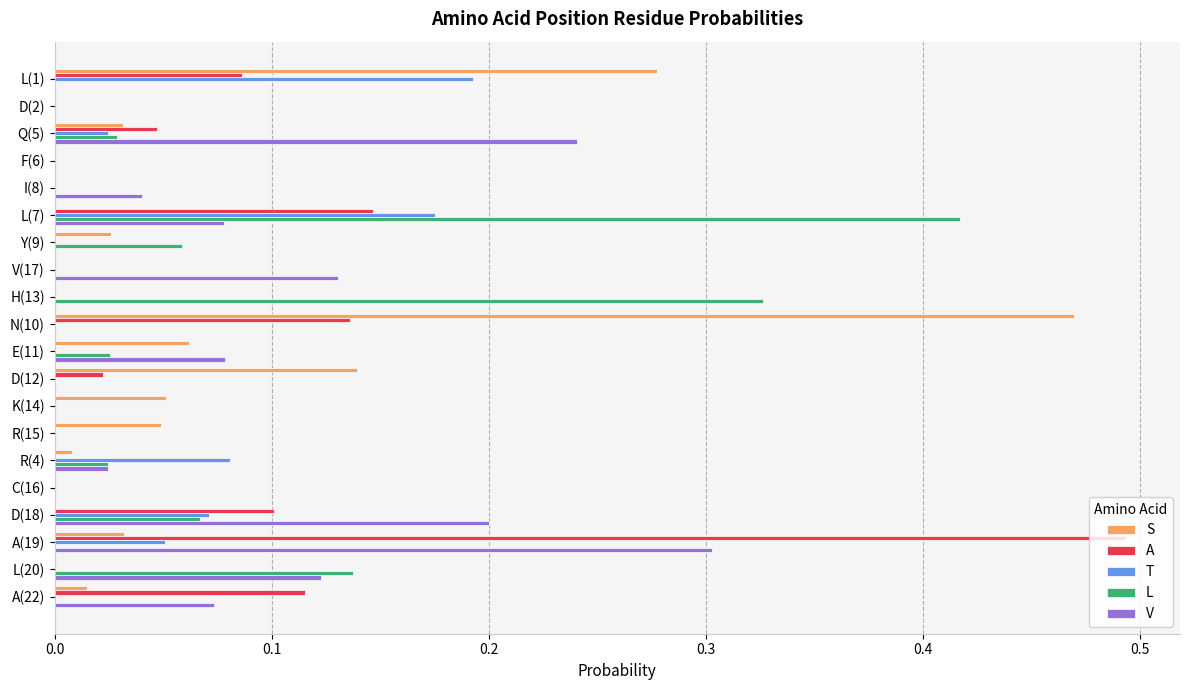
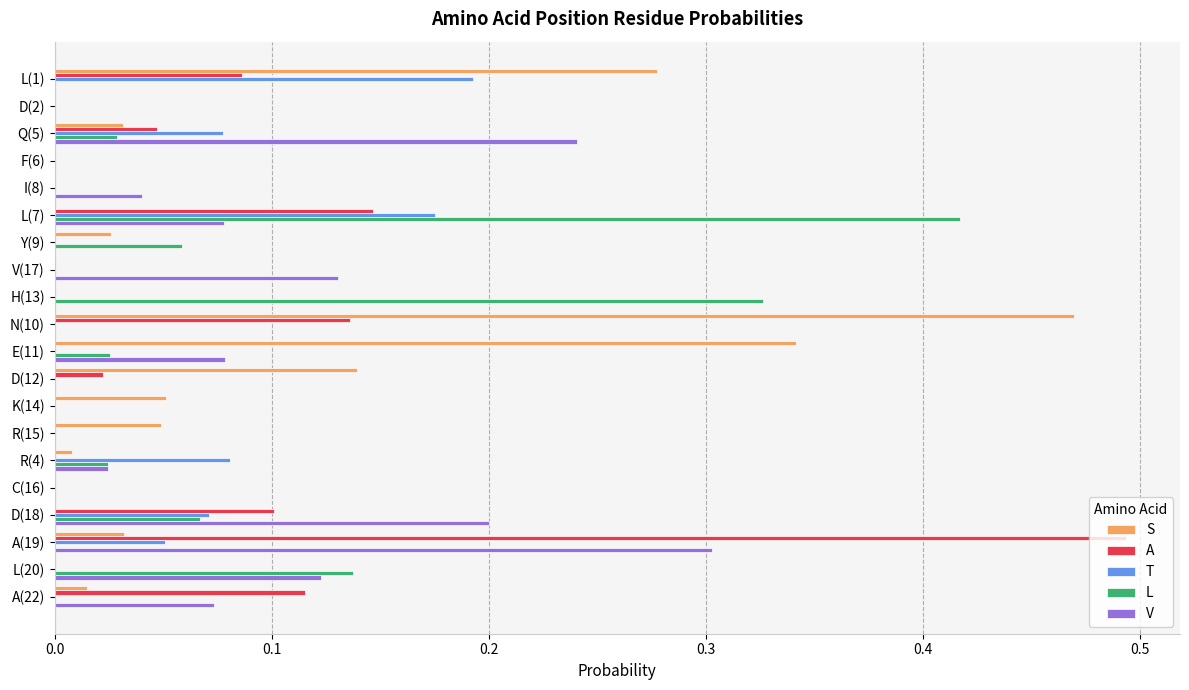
T, Q(5): 0.025 -> 0.077
S, E(11): 0.062 -> 0.342
